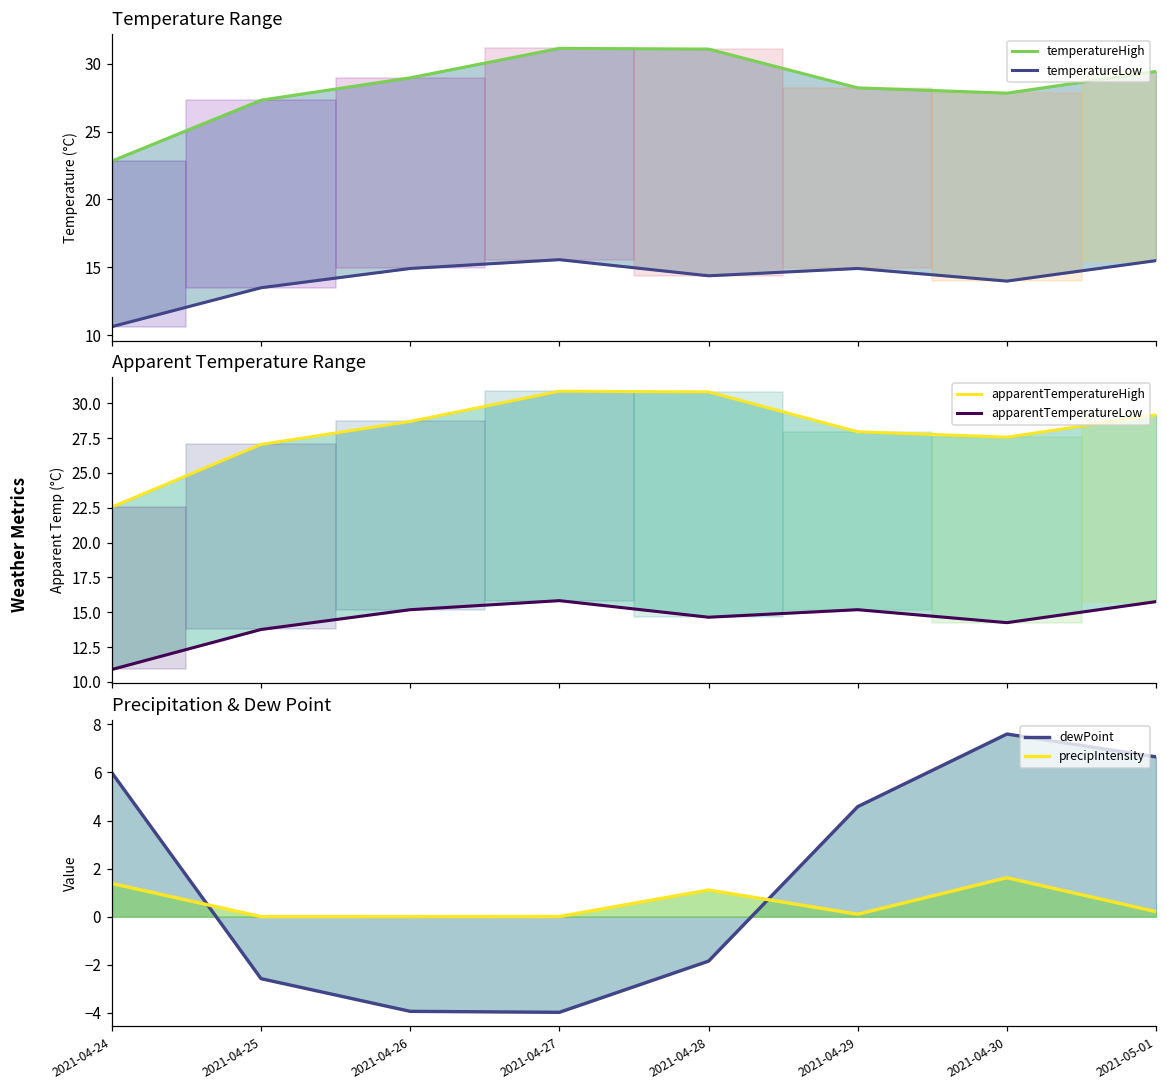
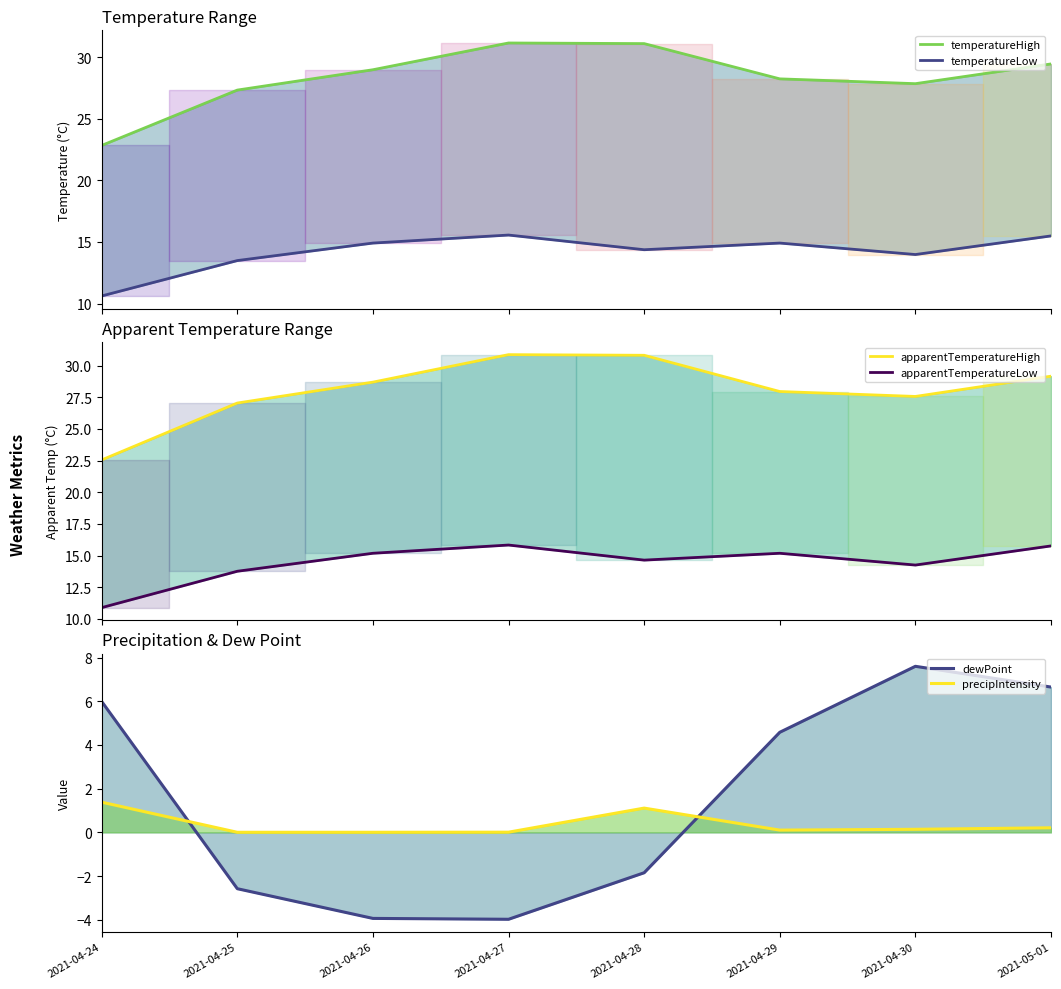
Precipitation & Dew Point, precipIntensity, 2021-04-30: 1.6 -> 0.1
